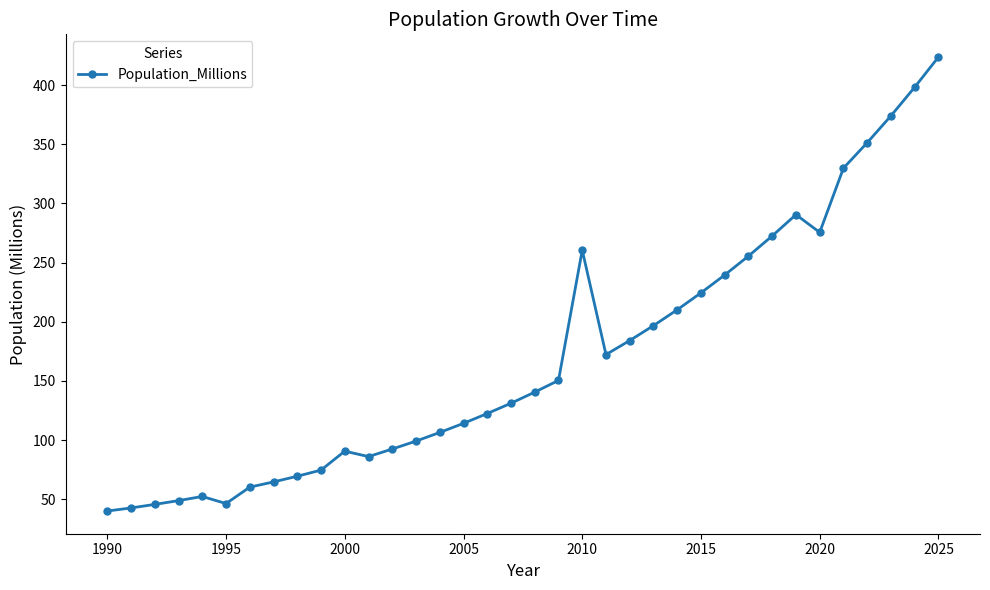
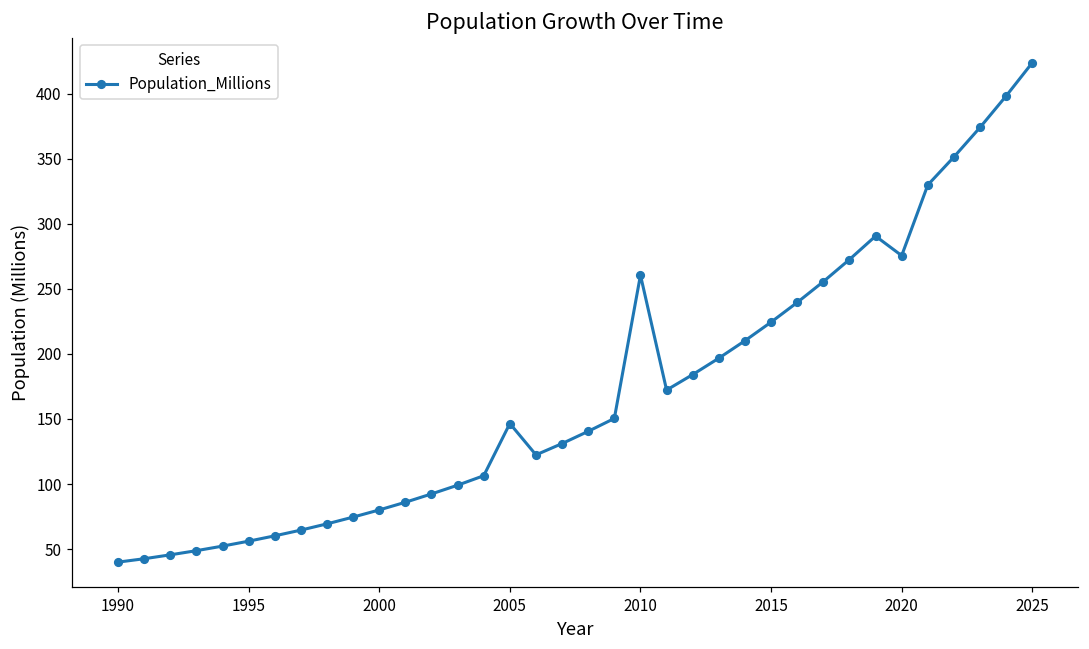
1995: 46 -> 56
2000: 91 -> 80
2005: 114 -> 147
